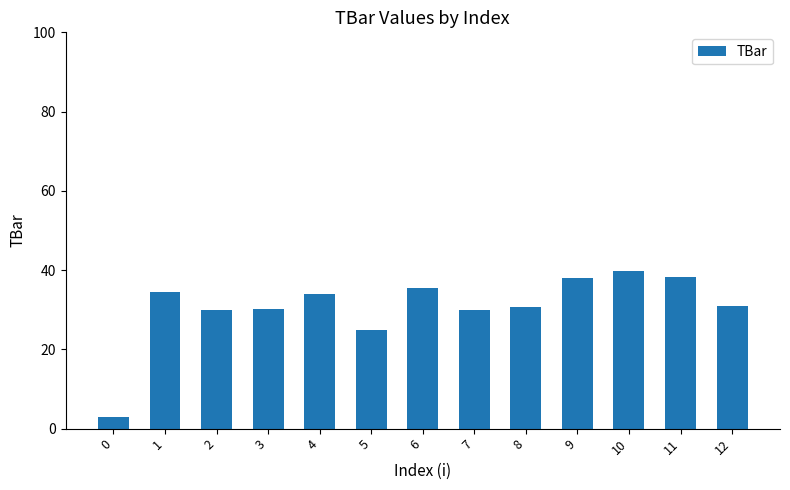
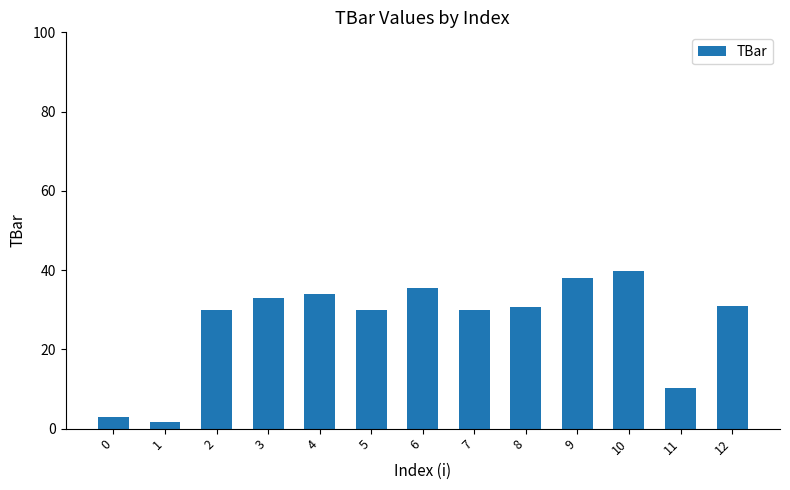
1: 34 -> 2
3: 30 -> 33
5: 25 -> 30
11: 38 -> 10
